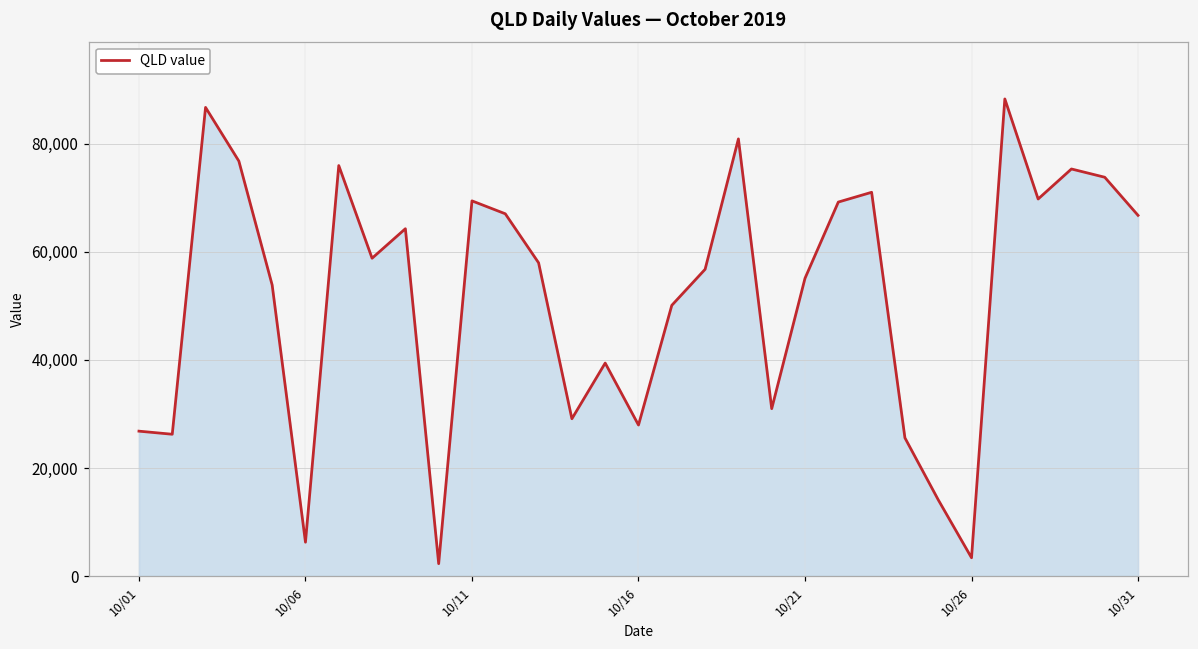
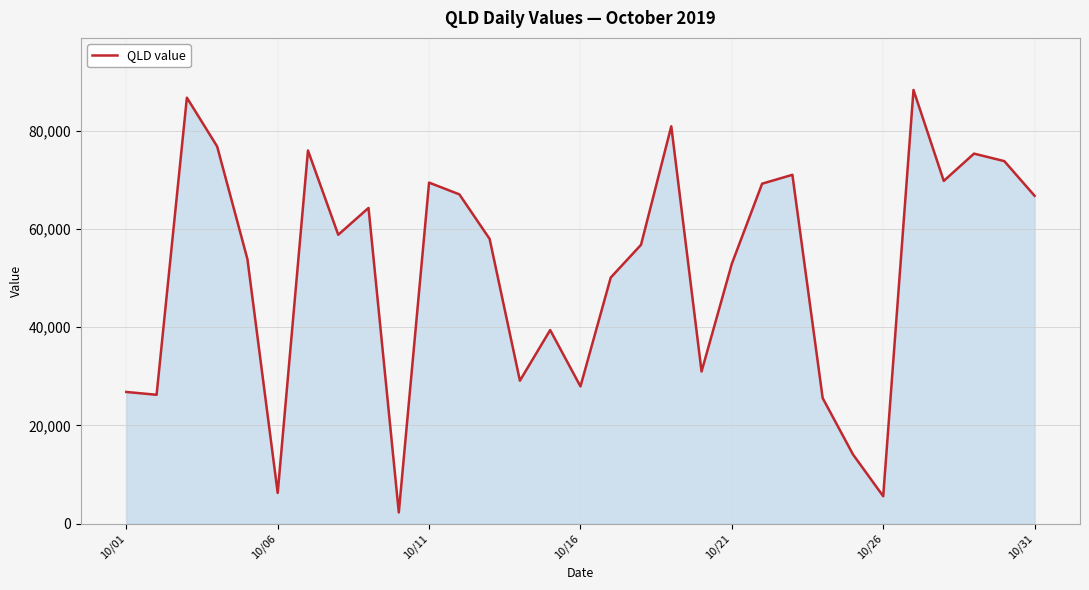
10/21: 55,000 -> 53,000
10/26: 3,000 -> 6,000
